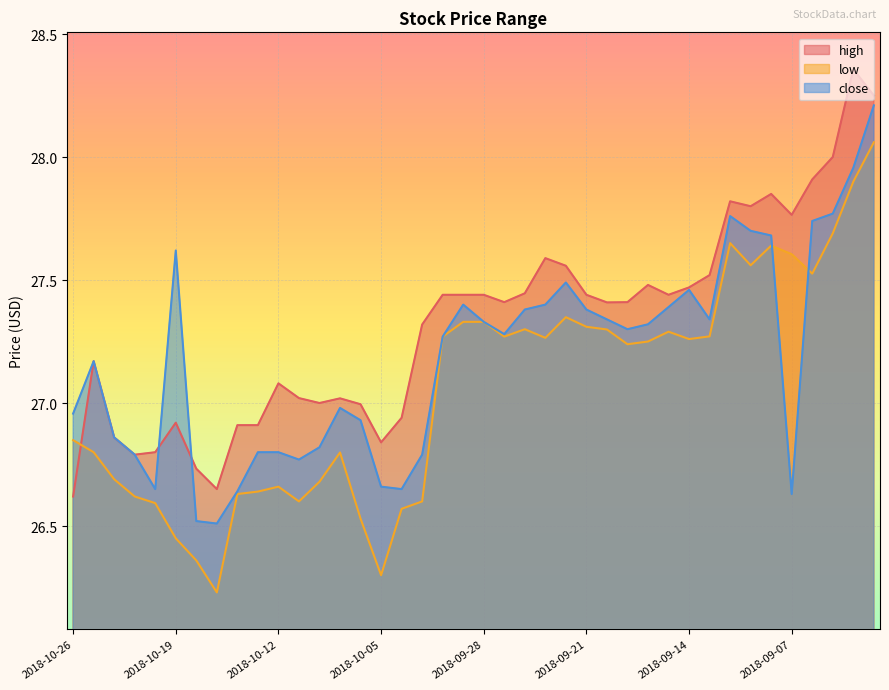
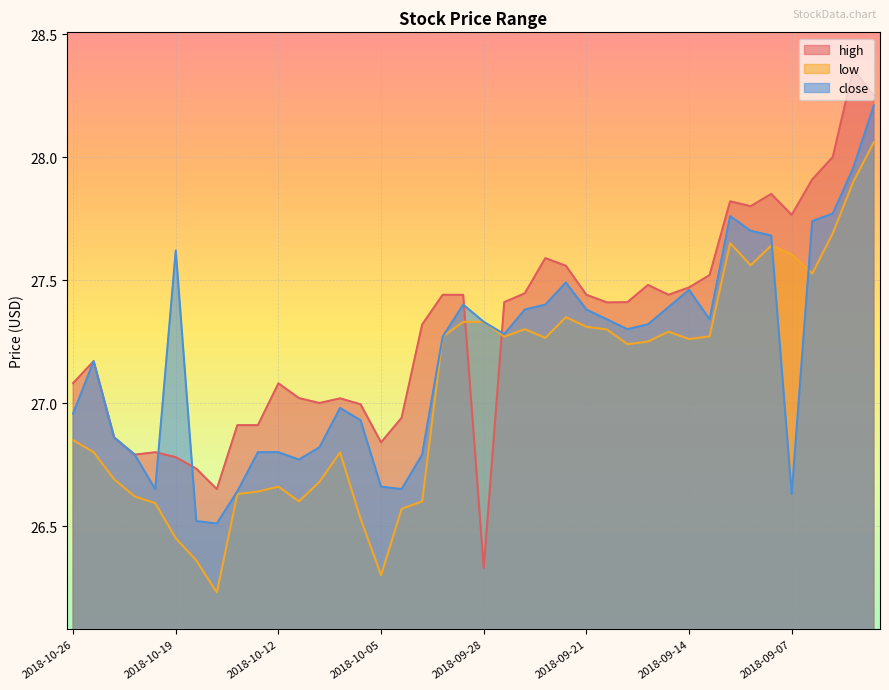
high, 2018-10-26: 26.62 -> 27.08
high, 2018-10-19: 26.92 -> 26.78
high, 2018-09-28: 27.44 -> 26.33
